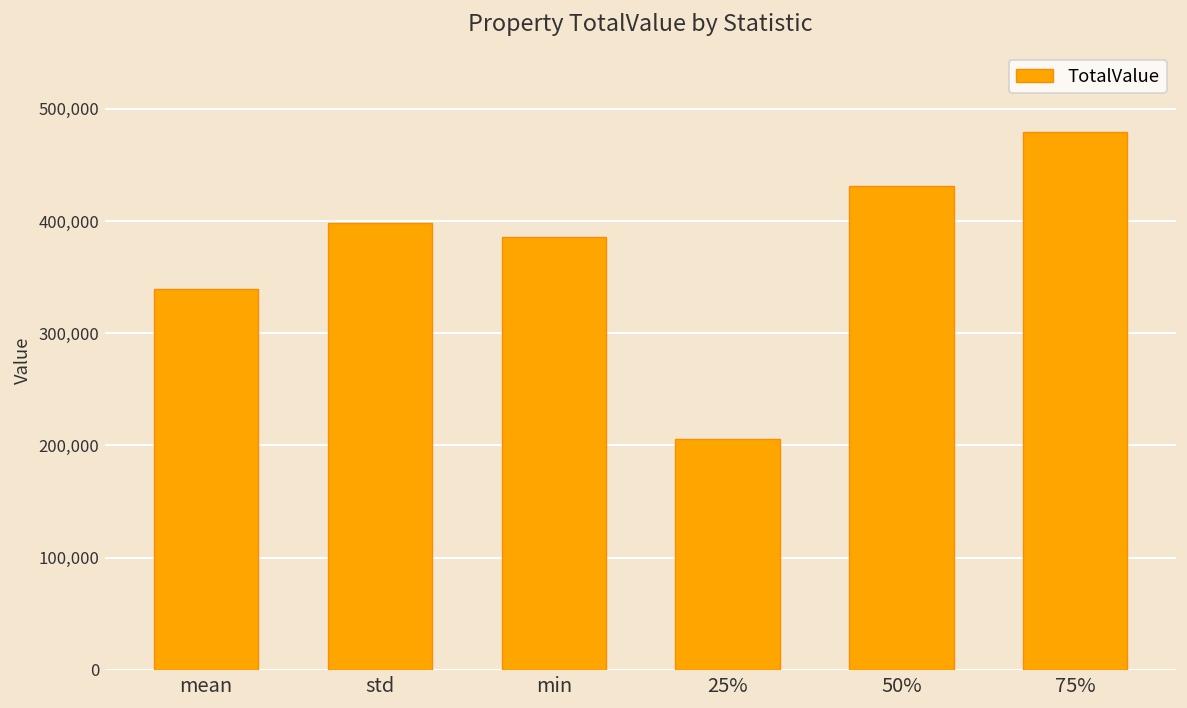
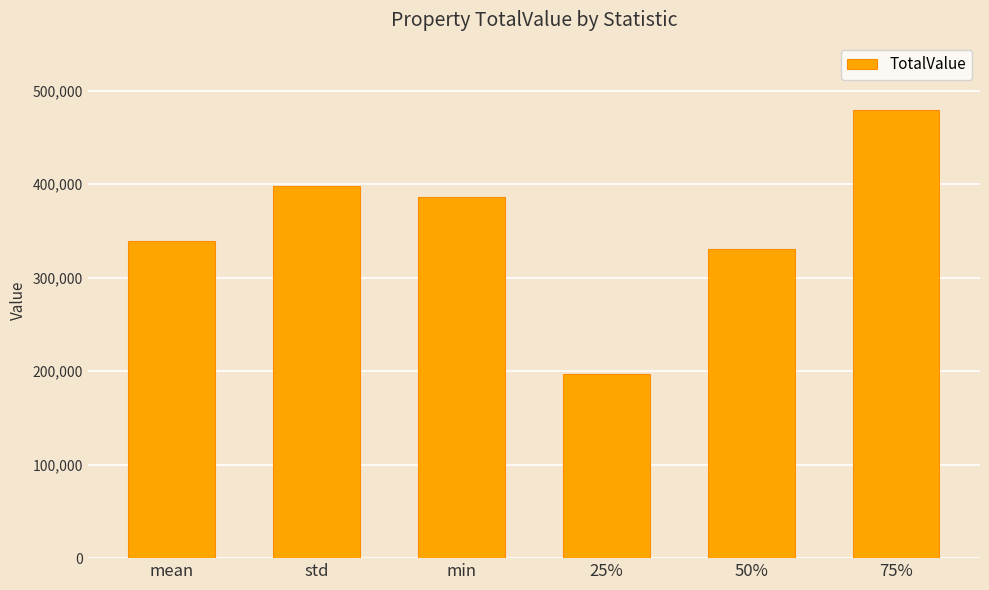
25%: 210,000 -> 200,000
50%: 430,000 -> 330,000
